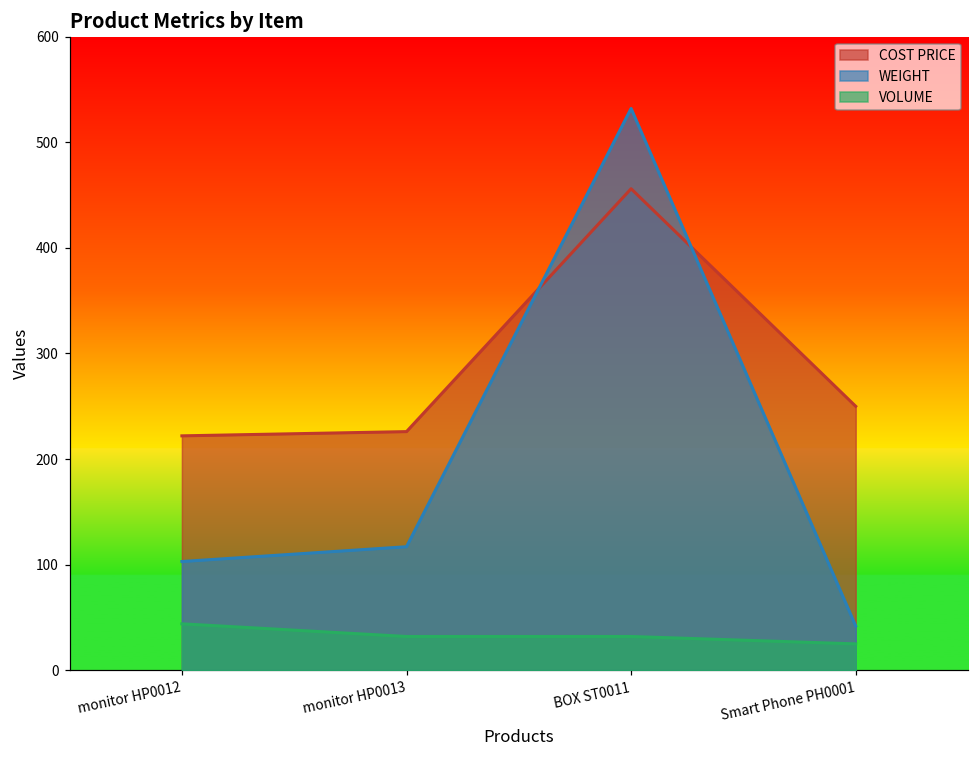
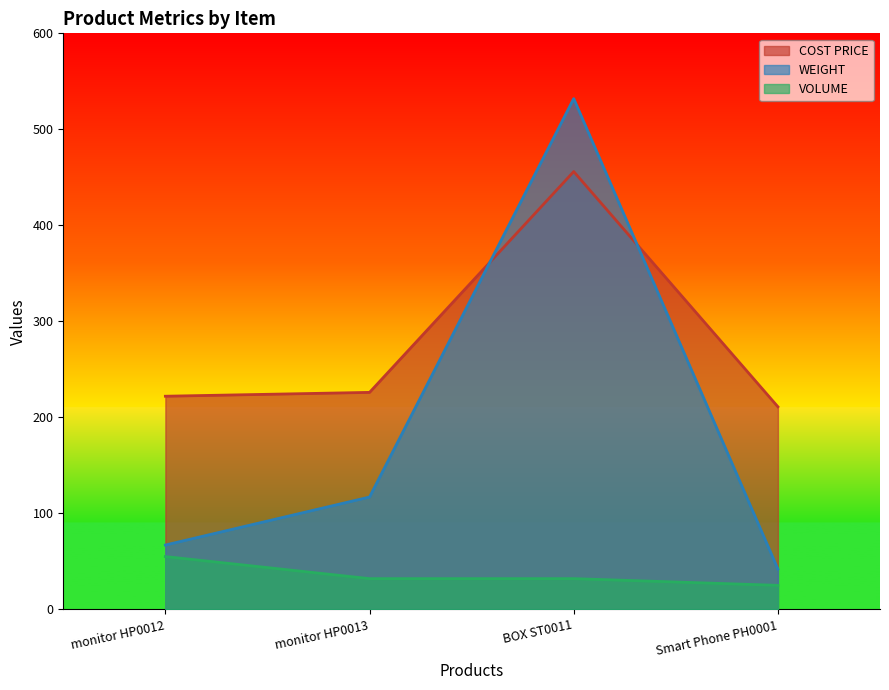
WEIGHT, monitor HP0012: 100 -> 70
VOLUME, monitor HP0012: 40 -> 60
COST PRICE, Smart Phone PH0001: 250 -> 210
